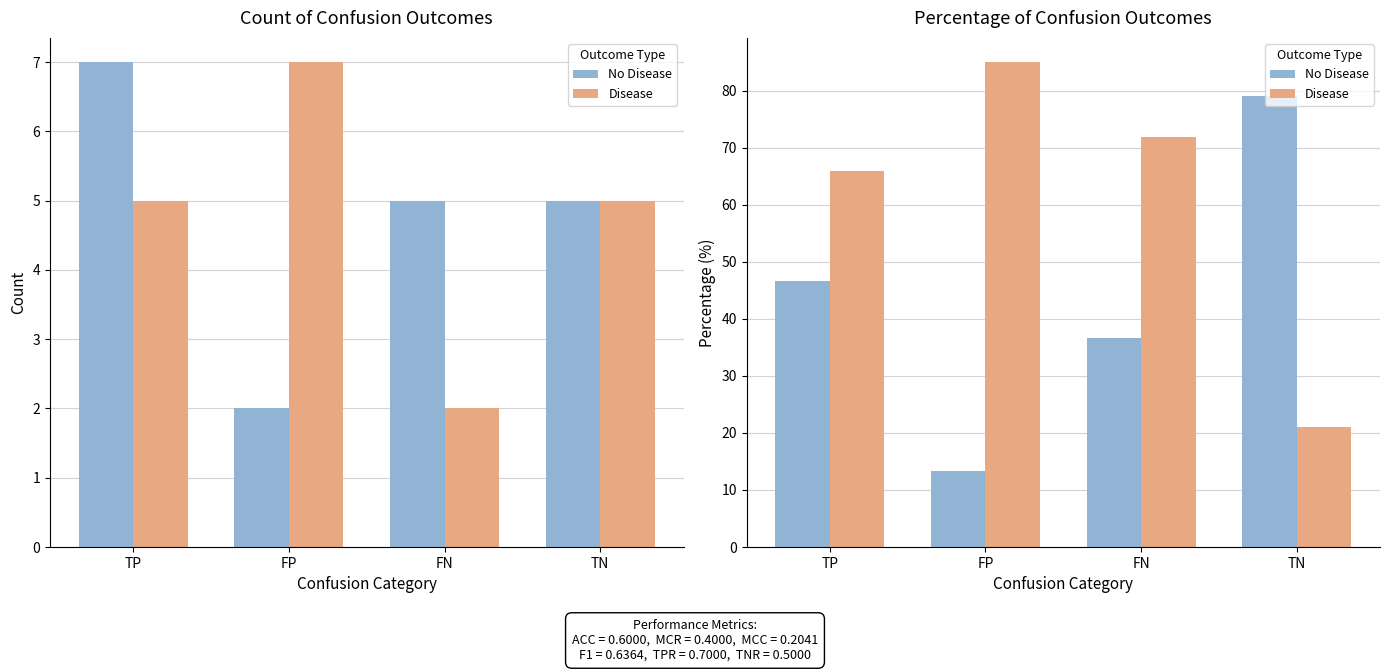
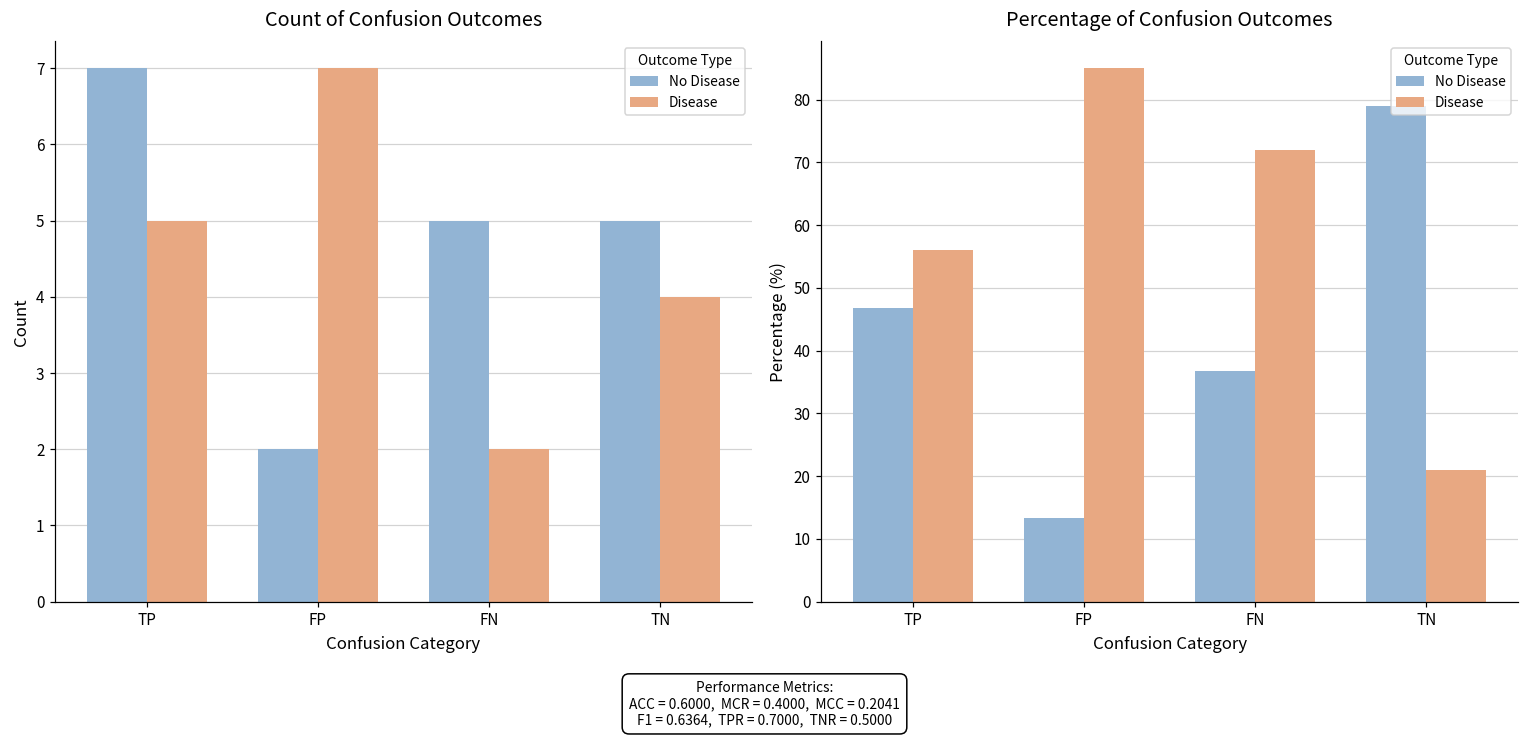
Count of Confusion Outcomes, Disease, TN: 5 -> 4
Percentage of Confusion Outcomes, Disease, TP: 66 -> 56
